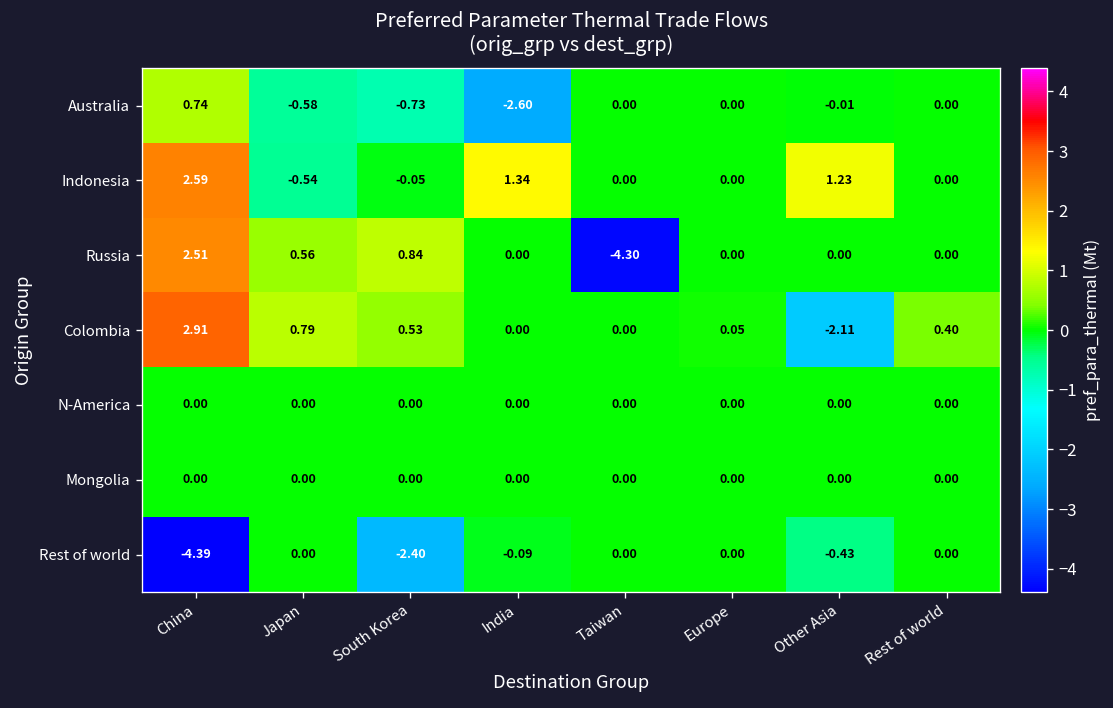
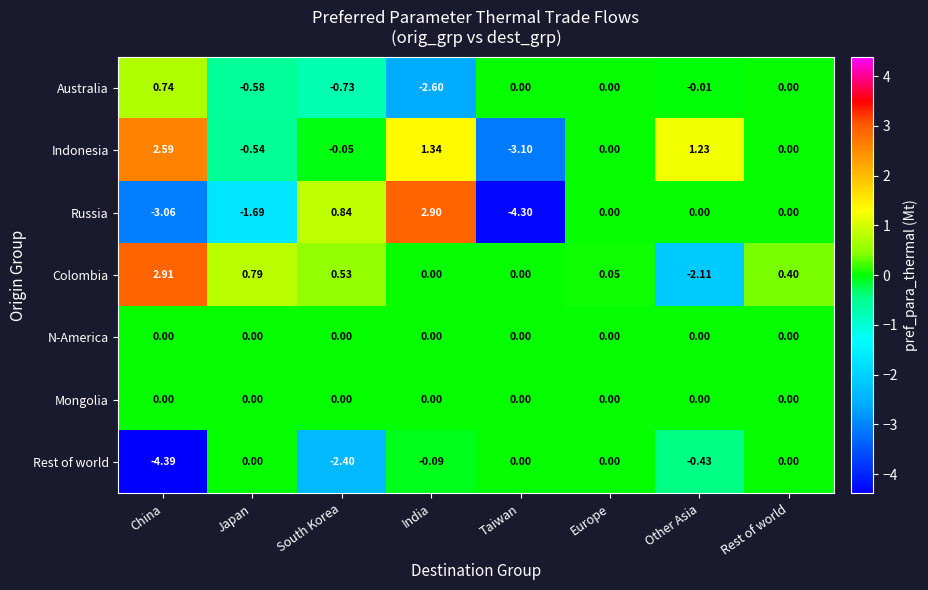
Indonesia, Taiwan: 0.00 -> -3.10
Russia, China: 2.51 -> -3.06
Russia, Japan: 0.56 -> -1.69
Russia, India: 0.00 -> 2.90
